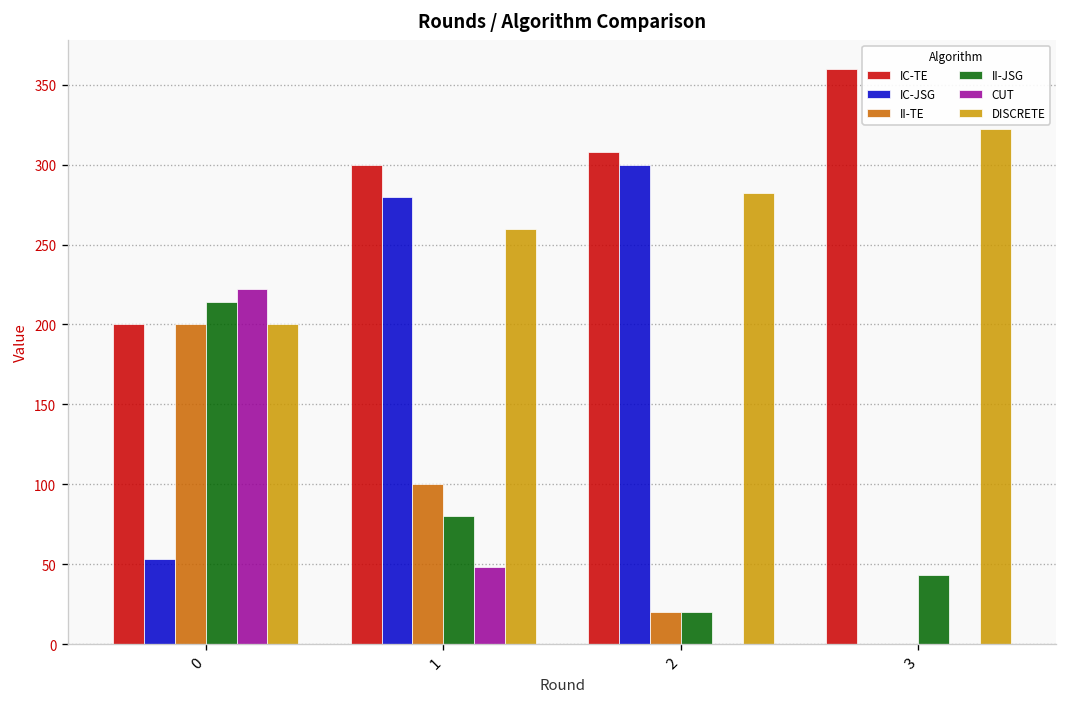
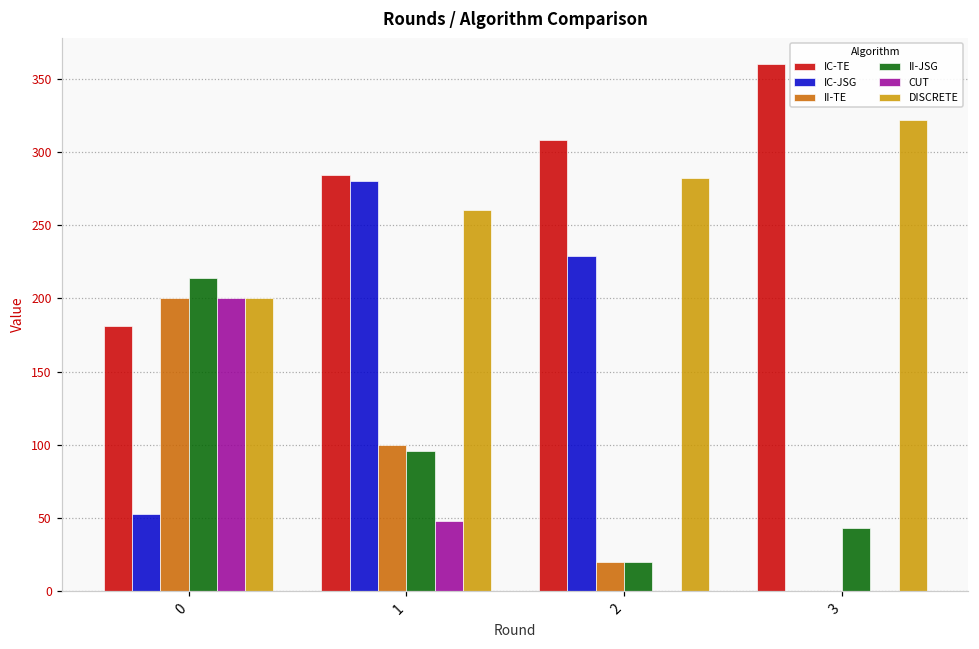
IC-TE, 0: 200 -> 181
CUT, 0: 222 -> 200
IC-TE, 1: 300 -> 284
II-JSG, 1: 80 -> 96
IC-JSG, 2: 300 -> 229
